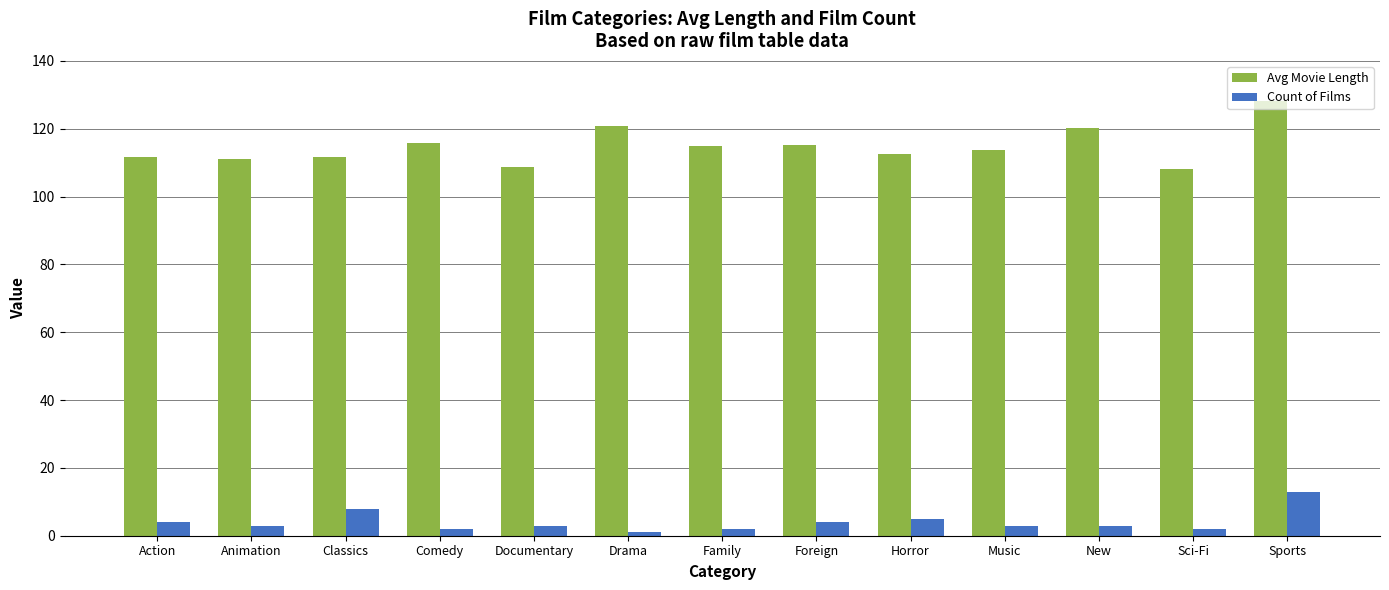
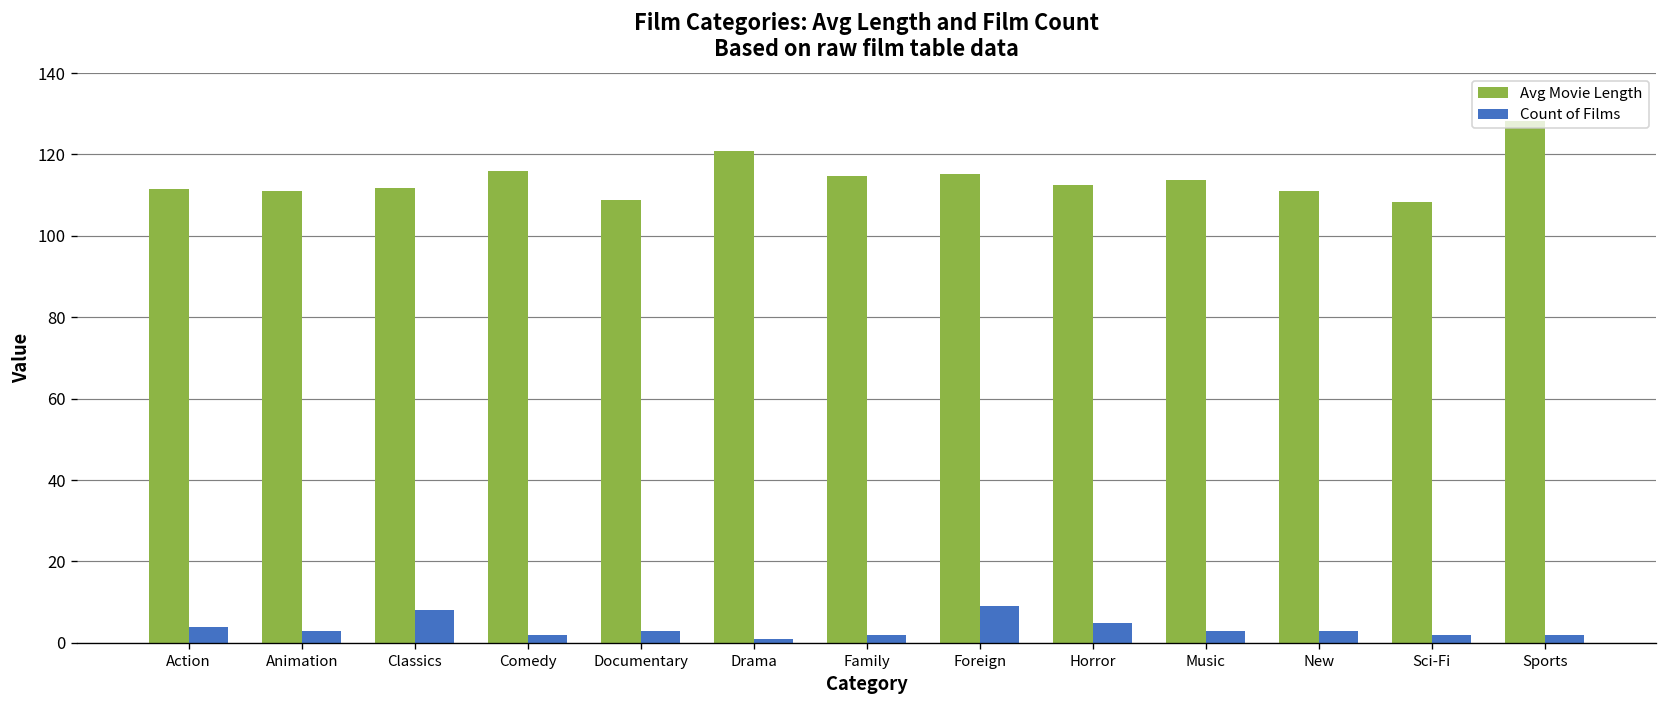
Count of Films, Foreign: 4 -> 9
Avg Movie Length, New: 120 -> 111
Count of Films, Sports: 13 -> 2
